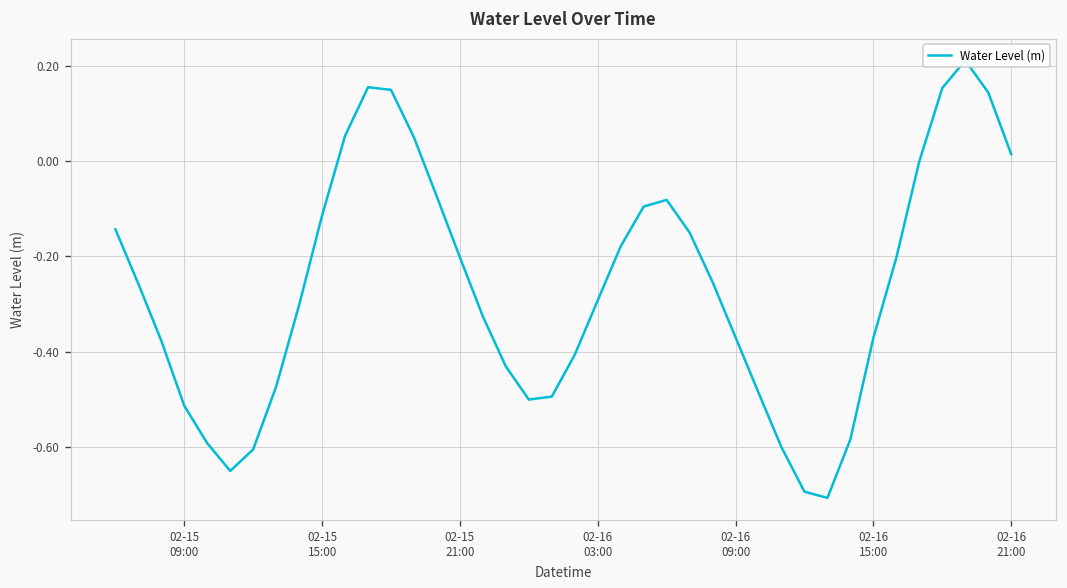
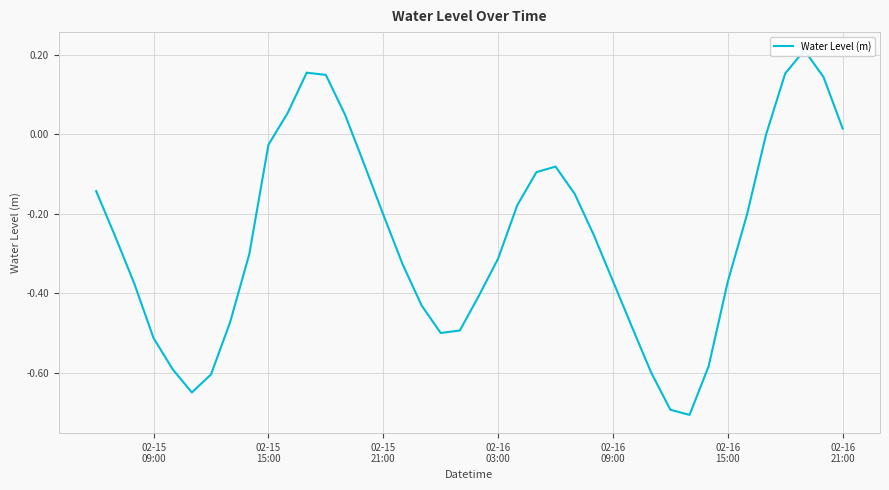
02-15 15:00: -0.11 -> -0.03
02-16 03:00: -0.29 -> -0.31
